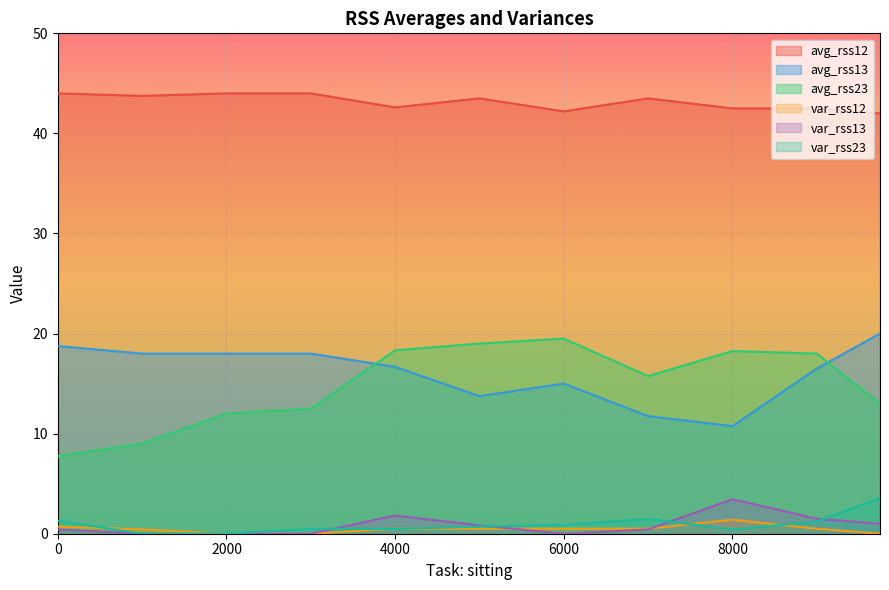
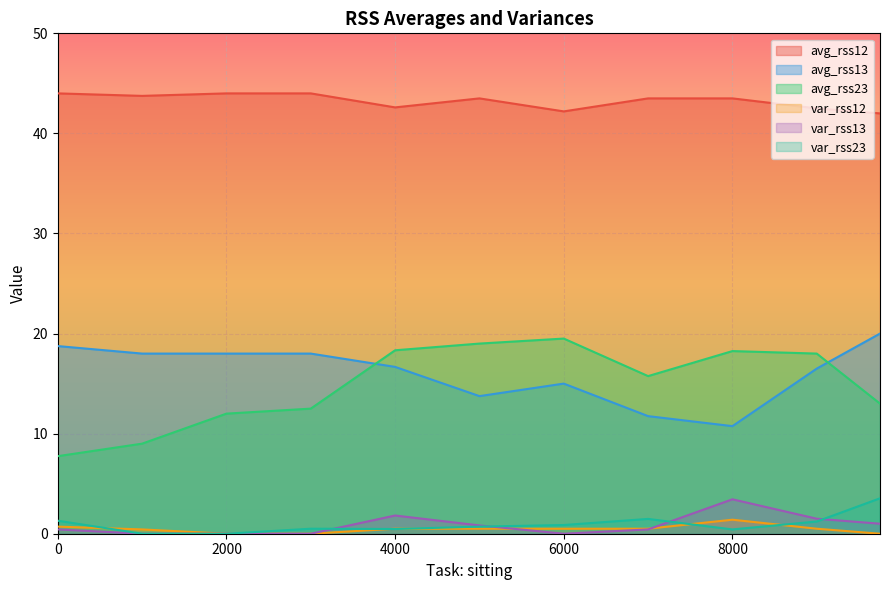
avg_rss12, 8000: 42.5 -> 43.5
